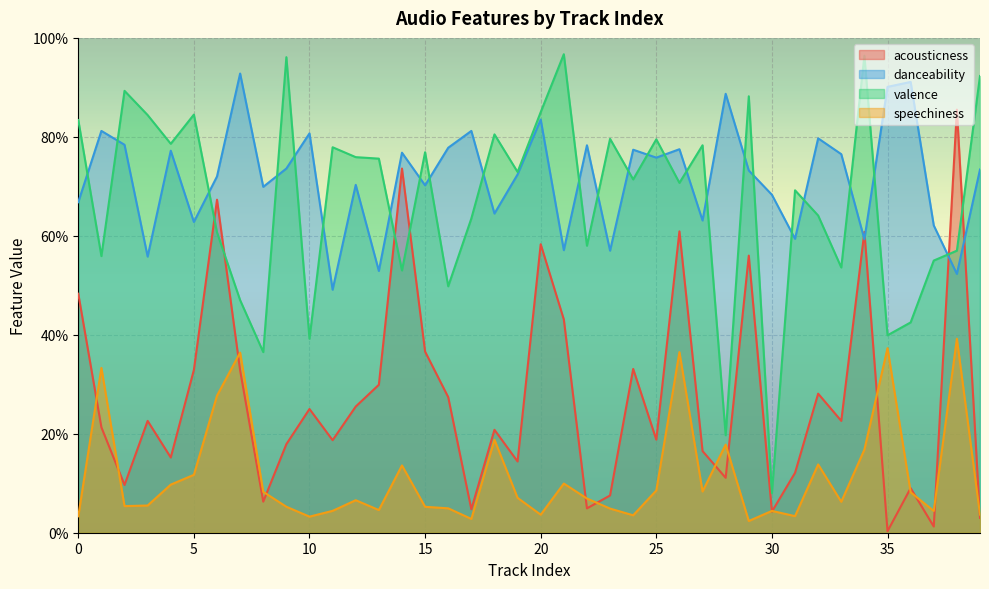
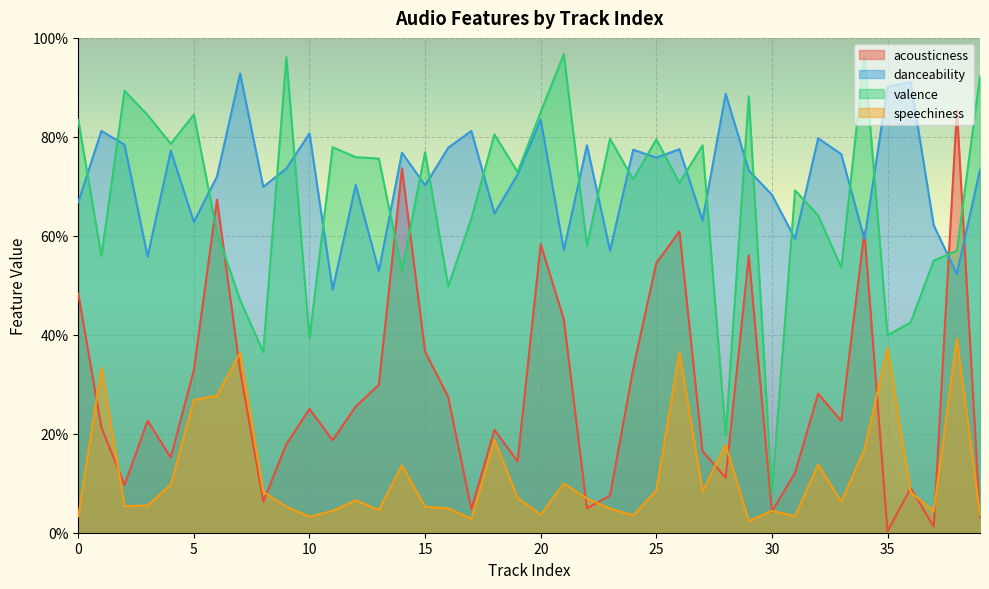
speechiness, 5: 12% -> 27%
acousticness, 25: 19% -> 55%
